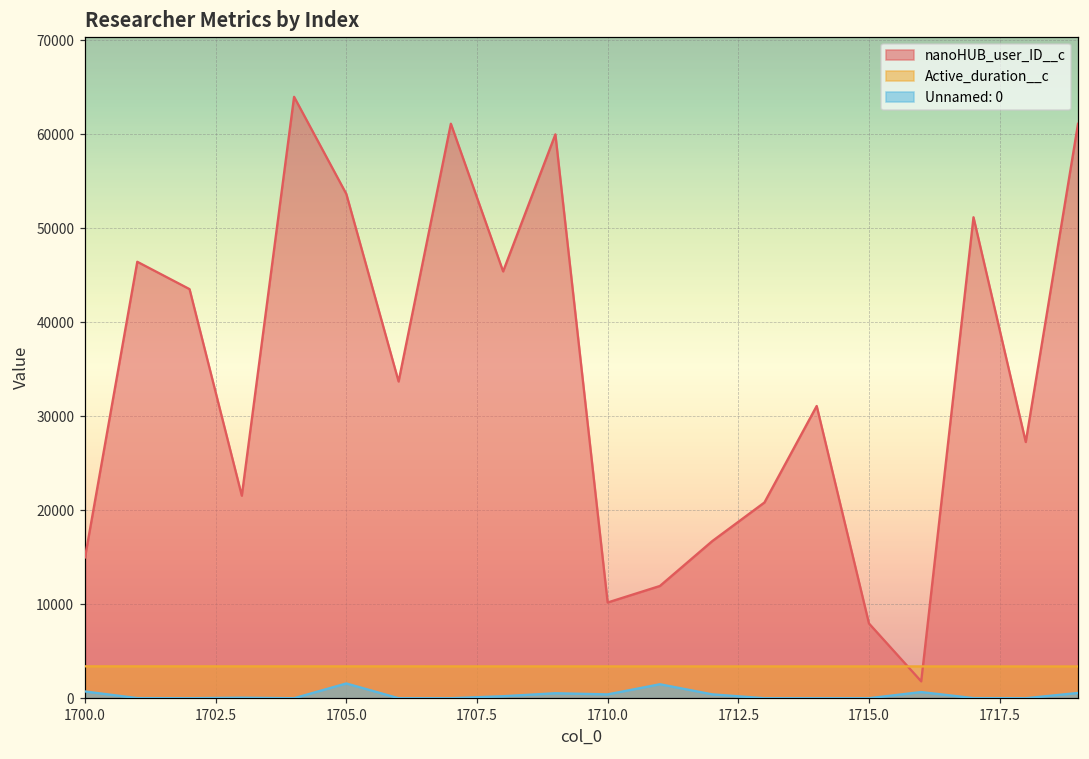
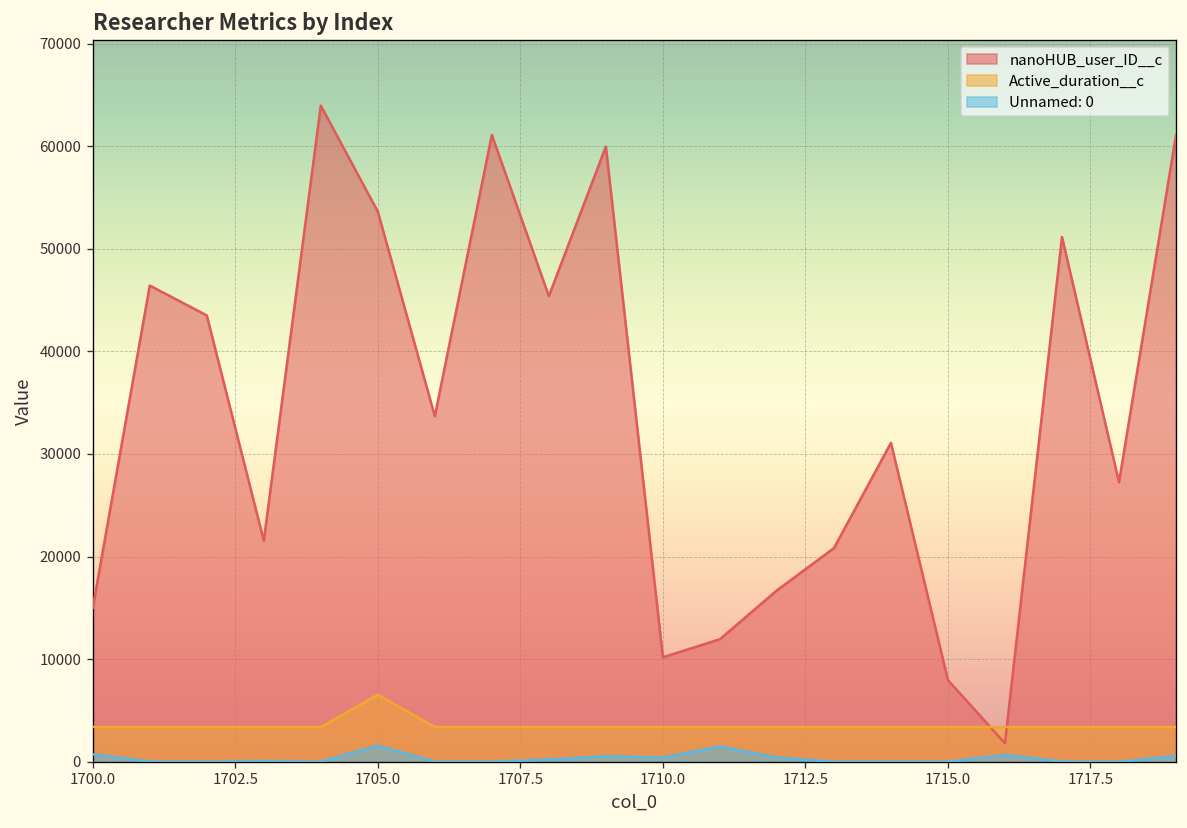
Active_duration__c, 1705.0: 3000 -> 7000
